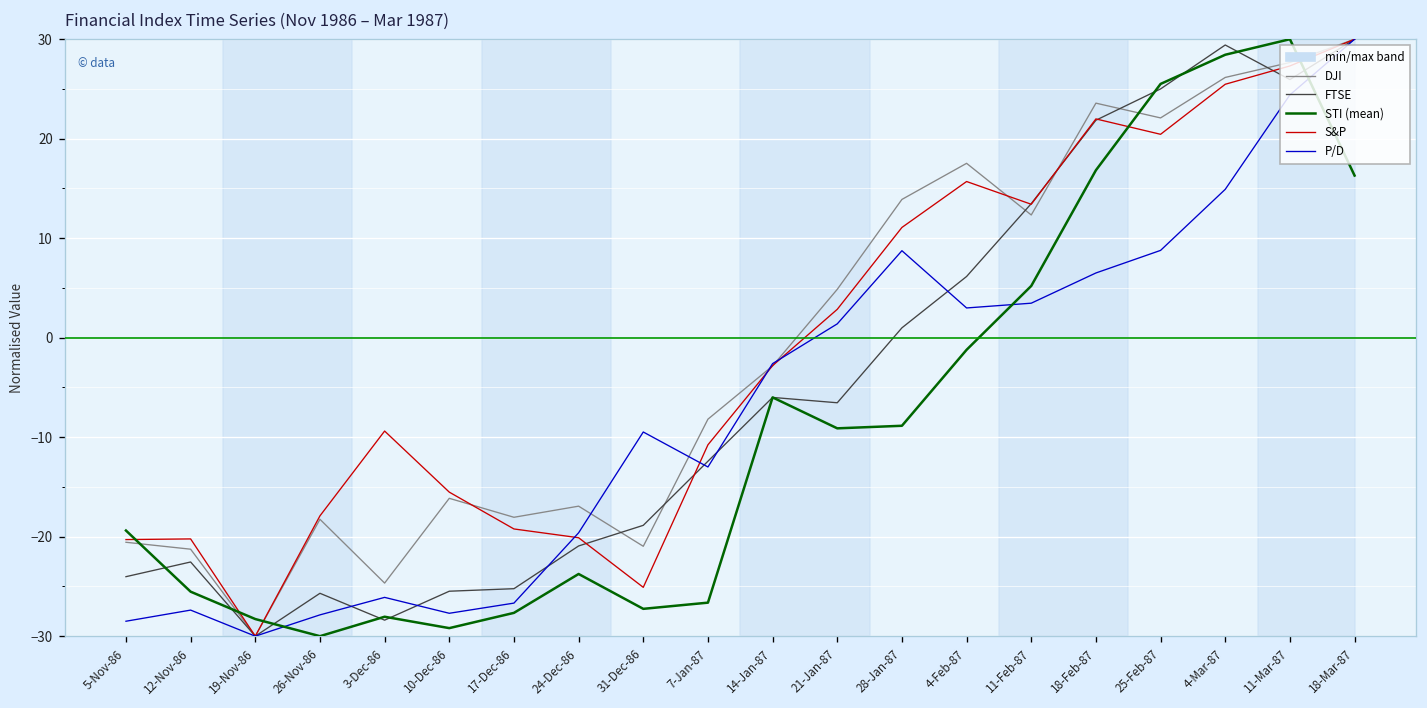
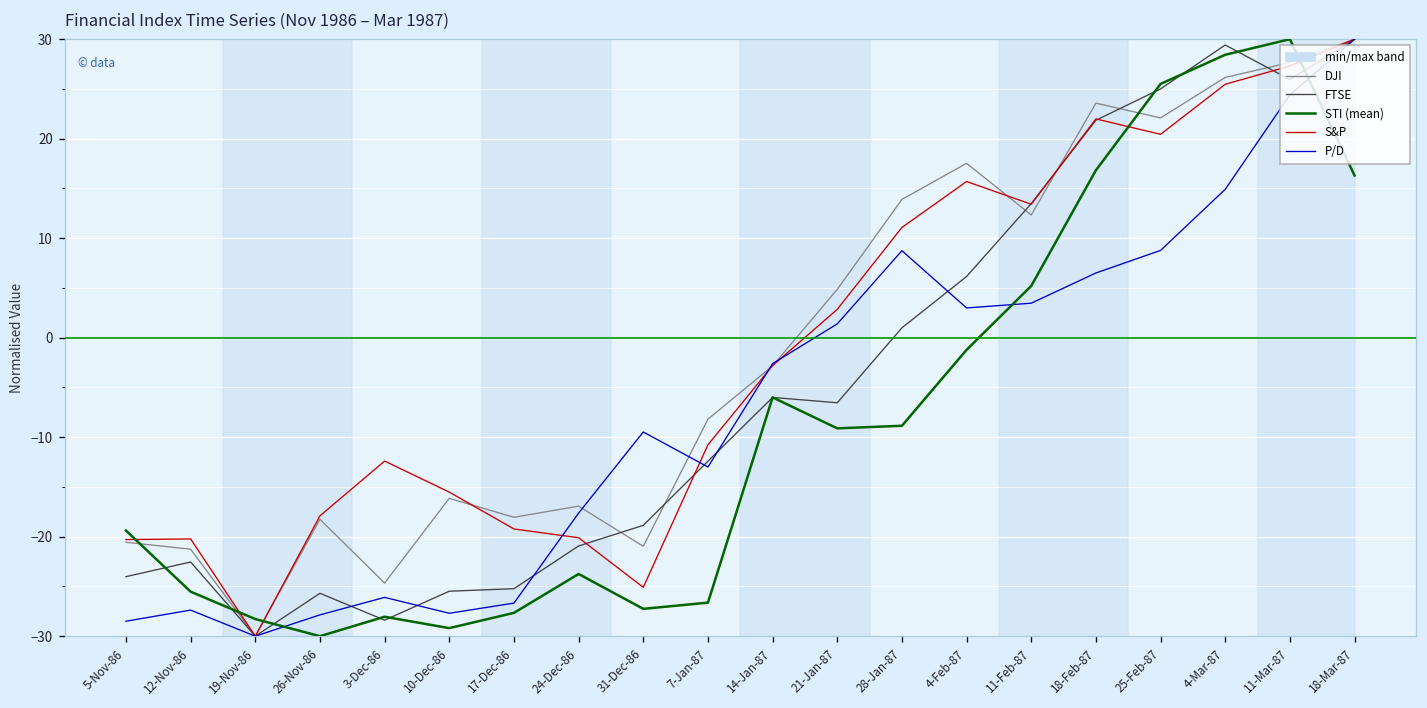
S&P, 3-Dec-86: -9 -> -12
P/D, 24-Dec-86: -20 -> -18
